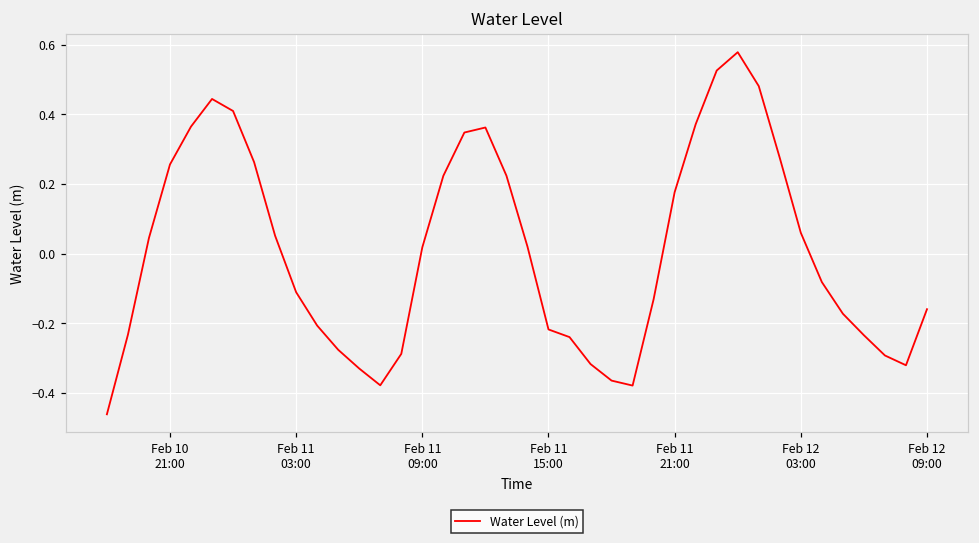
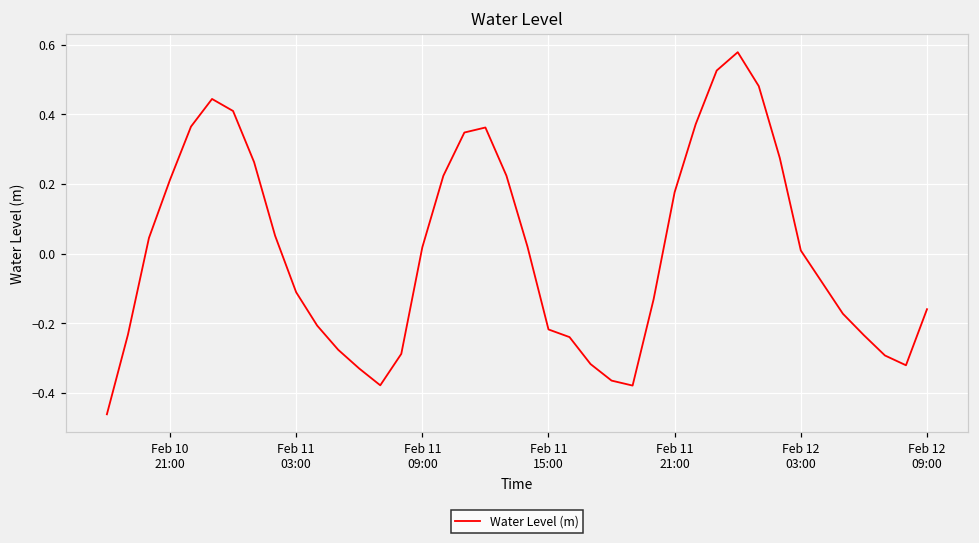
Feb 10 21:00: 0.26 -> 0.21
Feb 12 03:00: 0.06 -> 0.01
